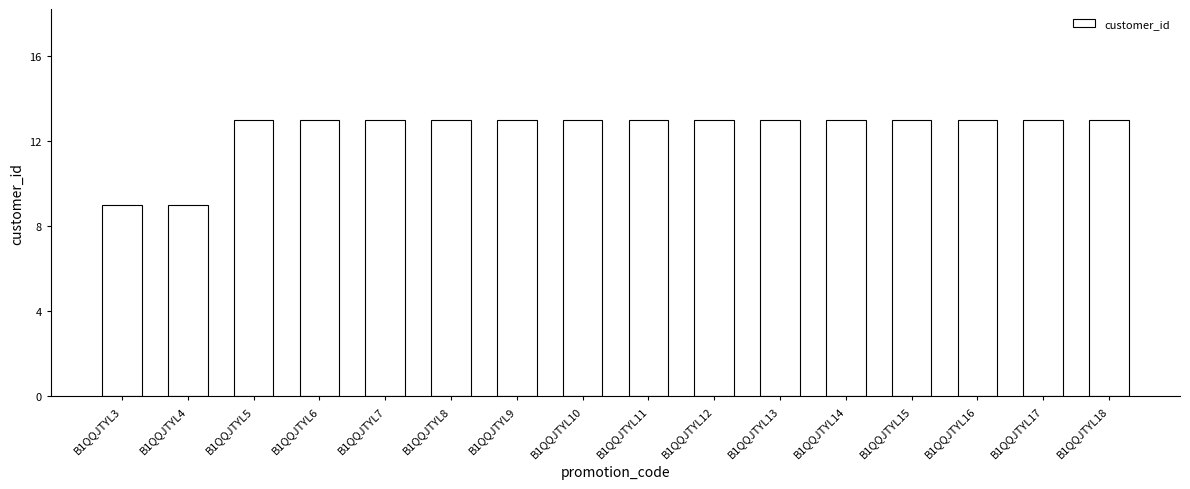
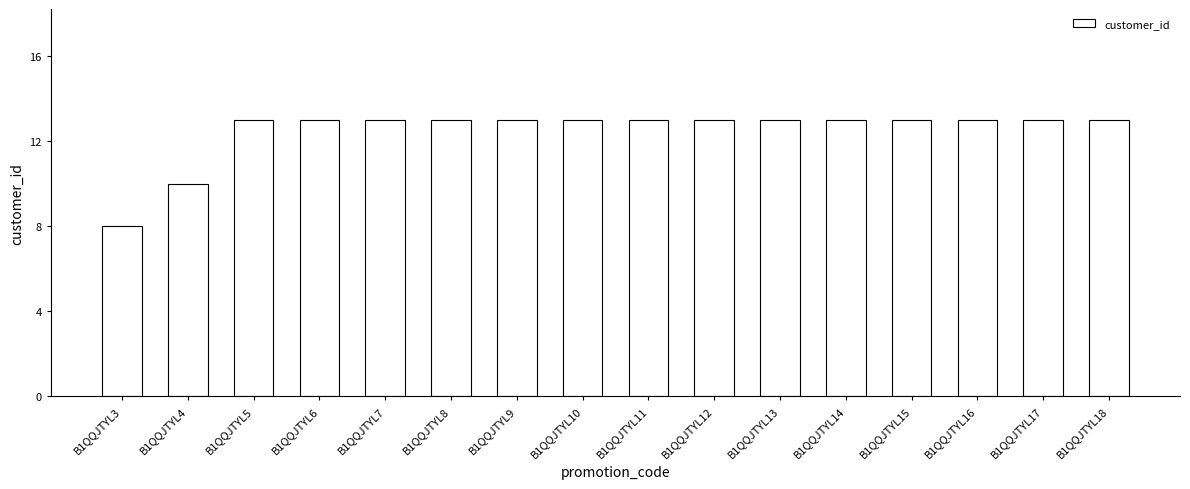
B1QQJTYL3: 9 -> 8
B1QQJTYL4: 9 -> 10
